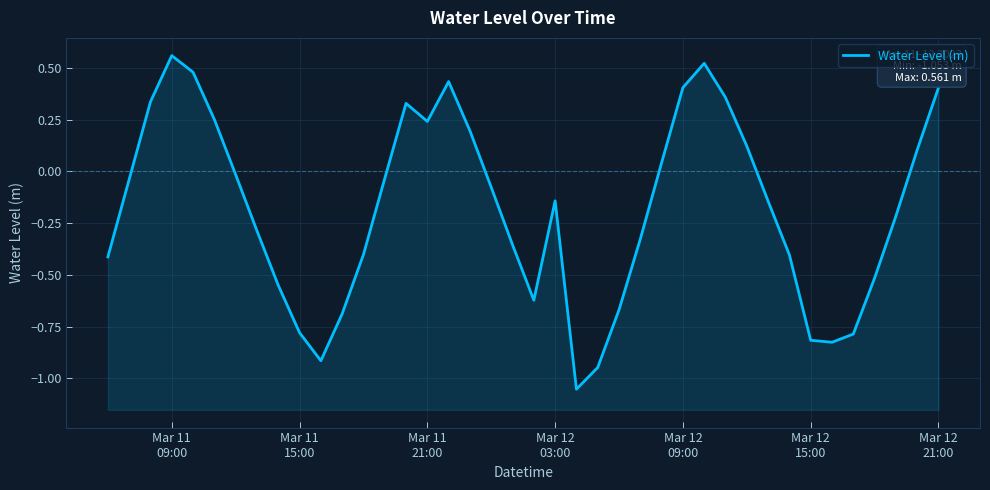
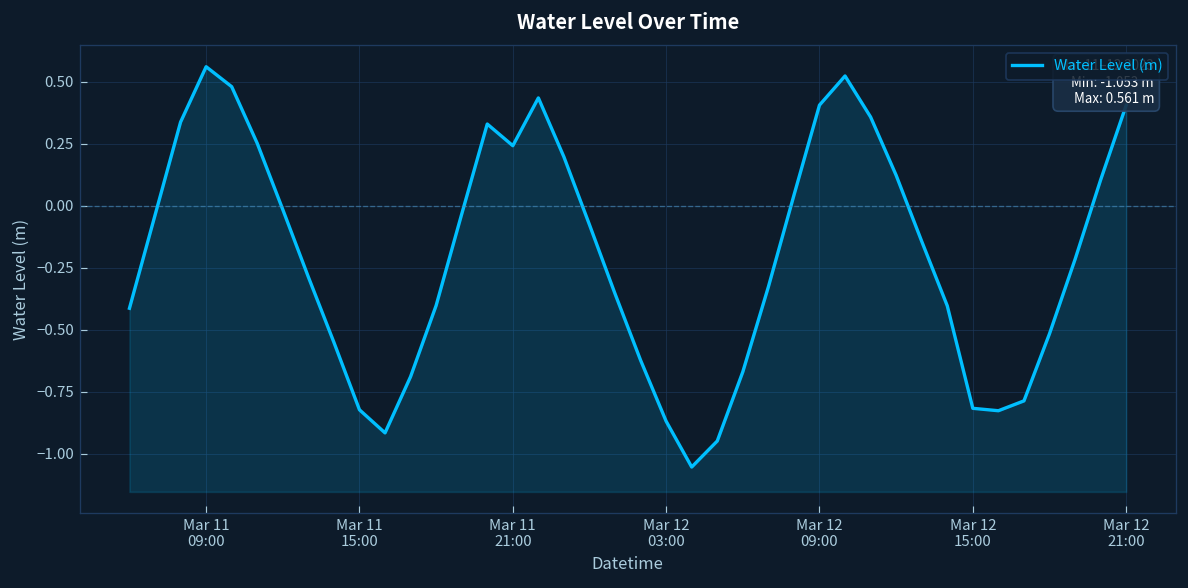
Mar 11 15:00: -0.78 -> -0.82
Mar 12 03:00: -0.14 -> -0.87
